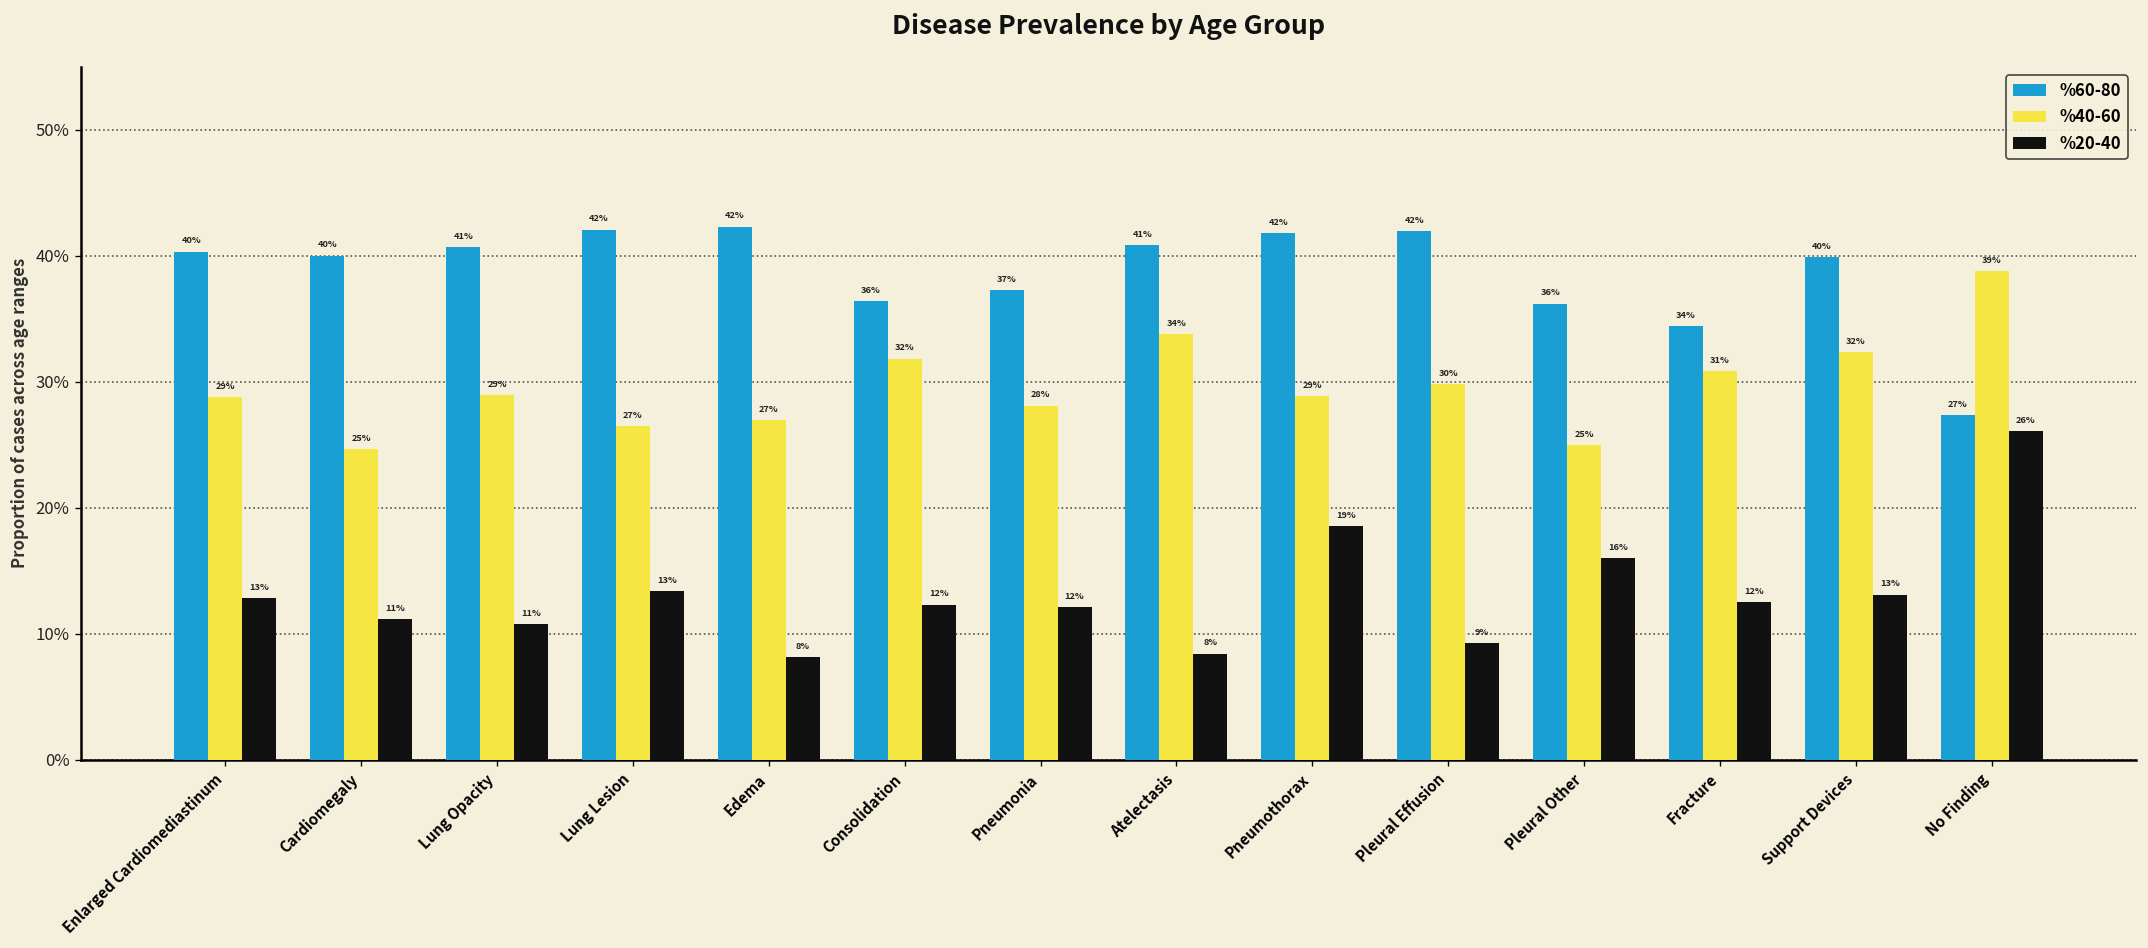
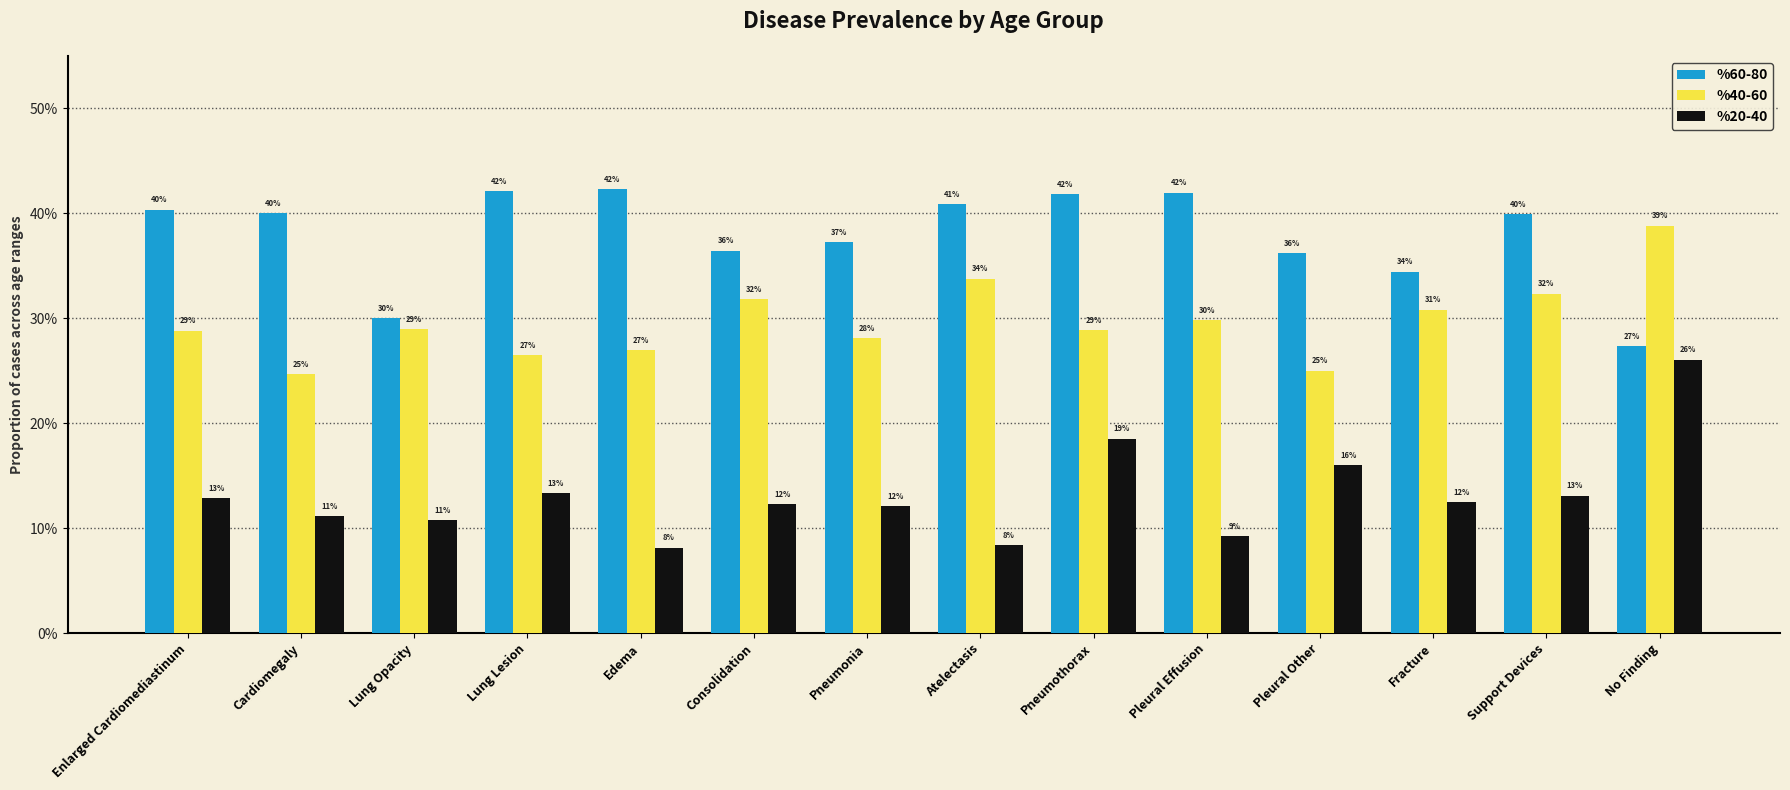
%60-80, Lung Opacity: 41% -> 30%
